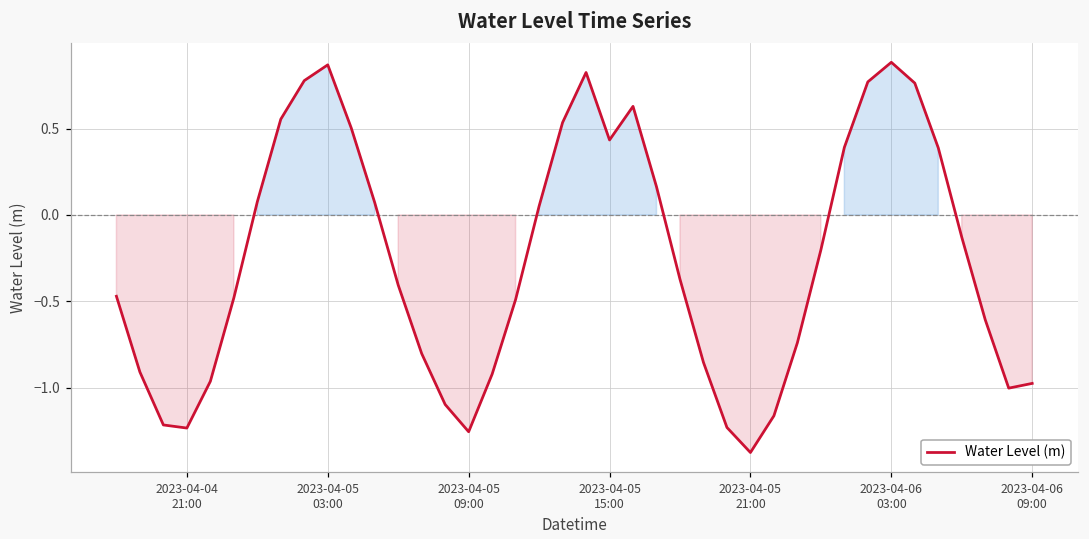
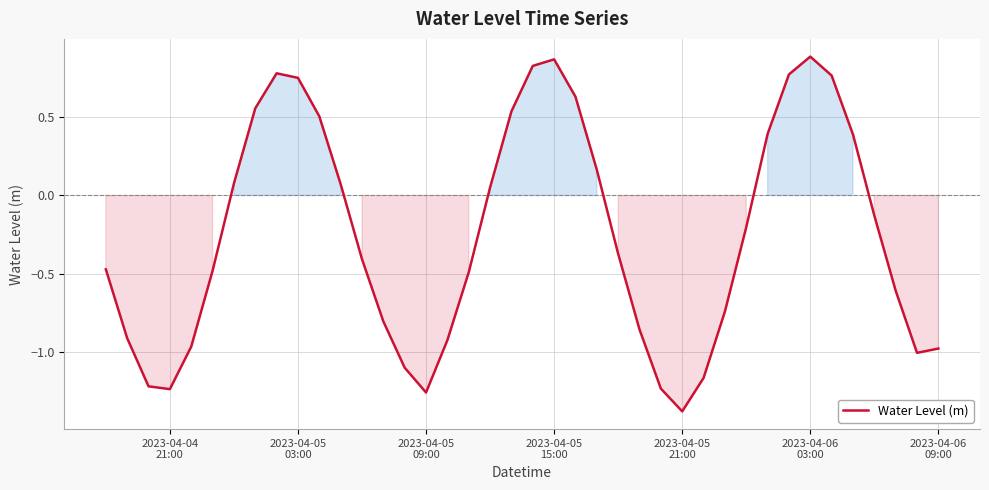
2023-04-05 03:00: 0.87 -> 0.75
2023-04-05 15:00: 0.43 -> 0.87
